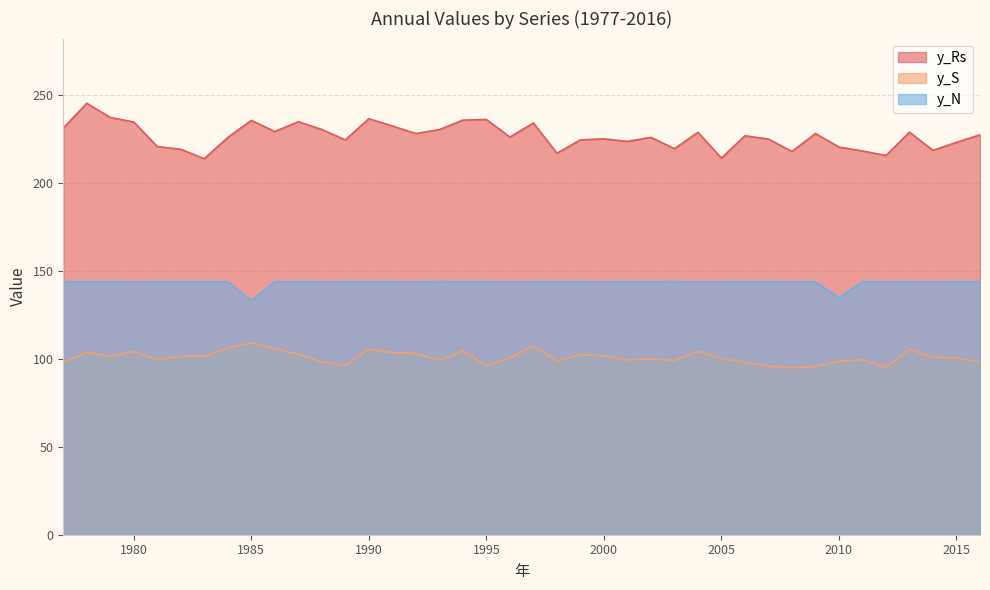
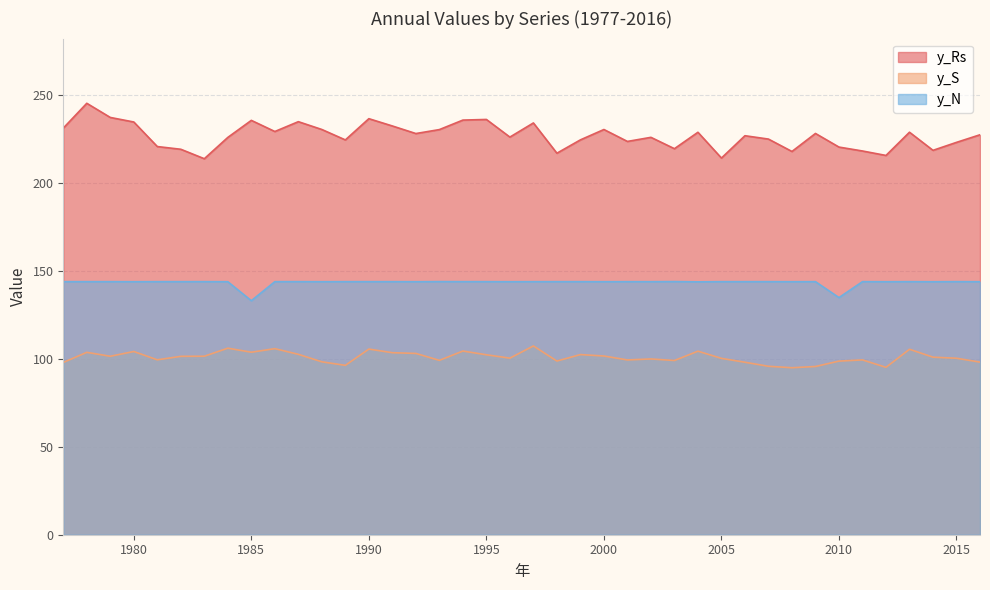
y_S, 1985: 109 -> 104
y_S, 1995: 96 -> 102
y_Rs, 2000: 225 -> 231
